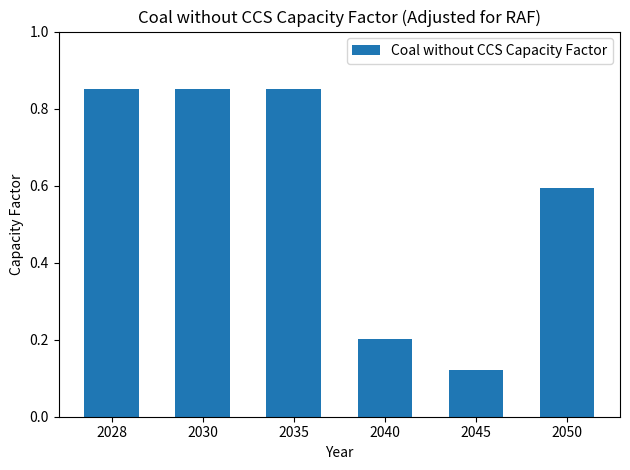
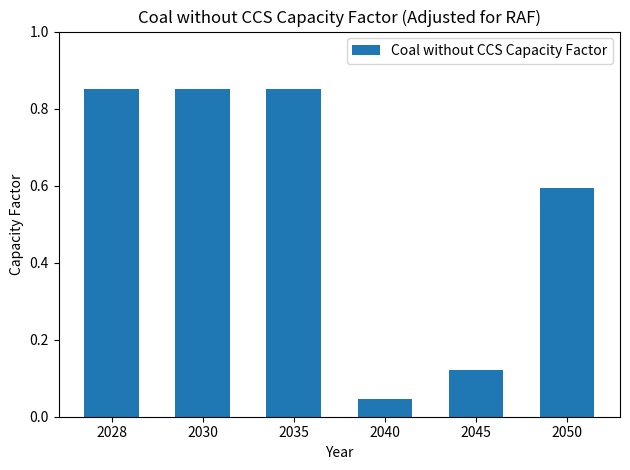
2040: 0.20 -> 0.05
